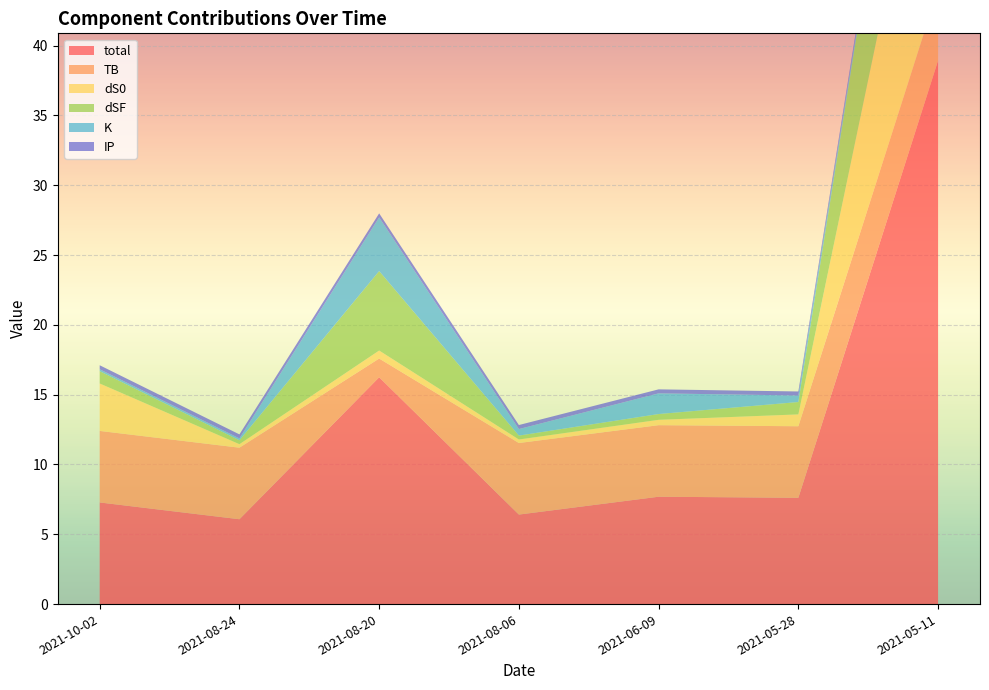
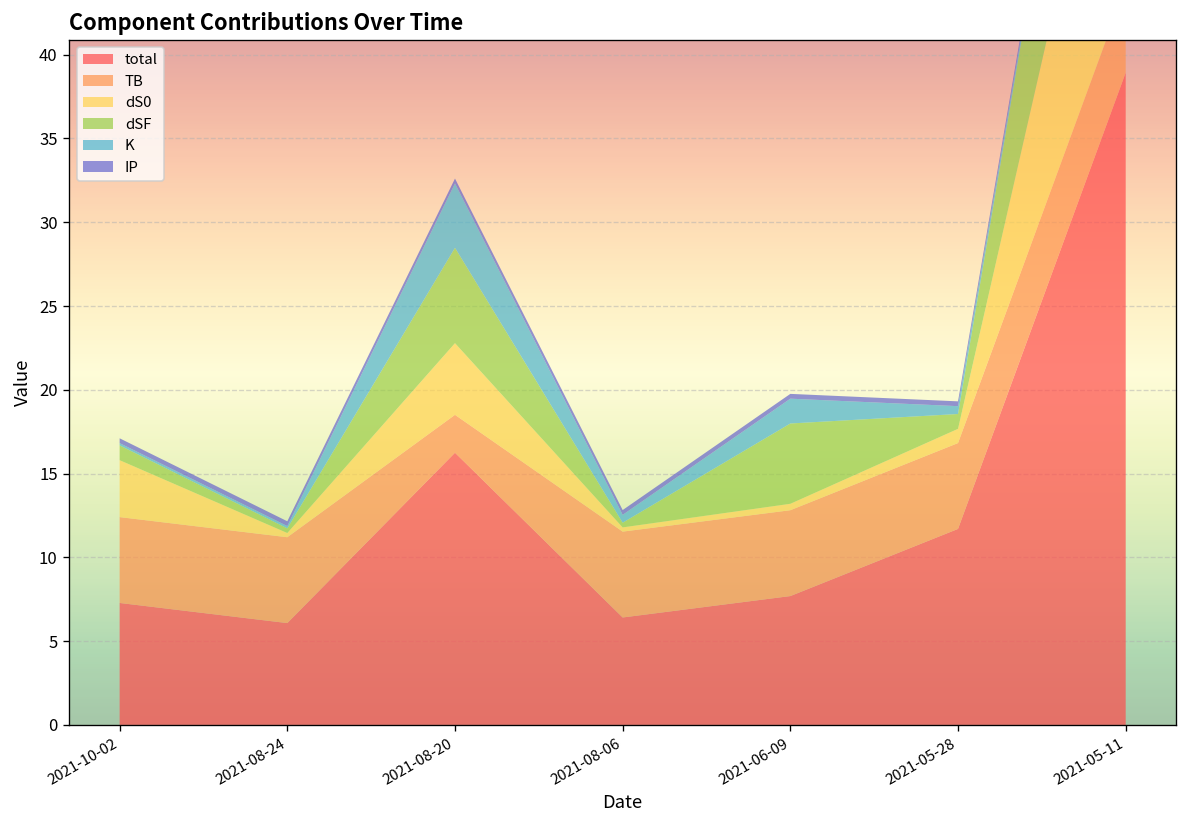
TB, 2021-08-20: 1.3 -> 2.3
dS0, 2021-08-20: 0.6 -> 4.3
dSF, 2021-06-09: 0.4 -> 4.8
total, 2021-05-28: 7.6 -> 11.7
